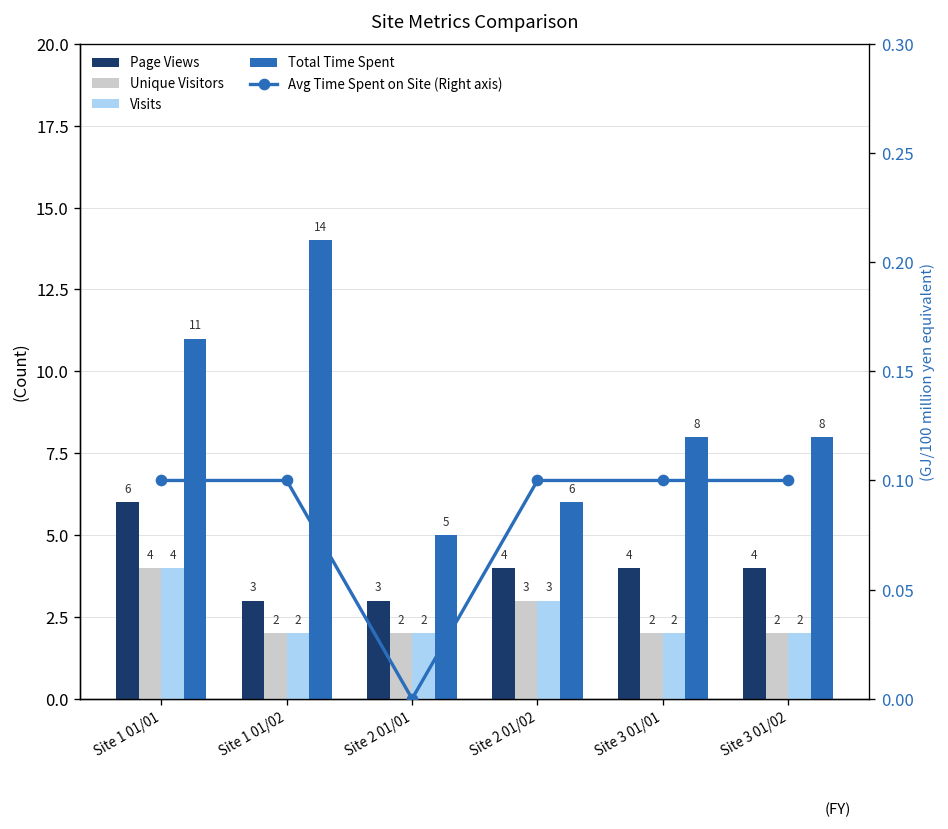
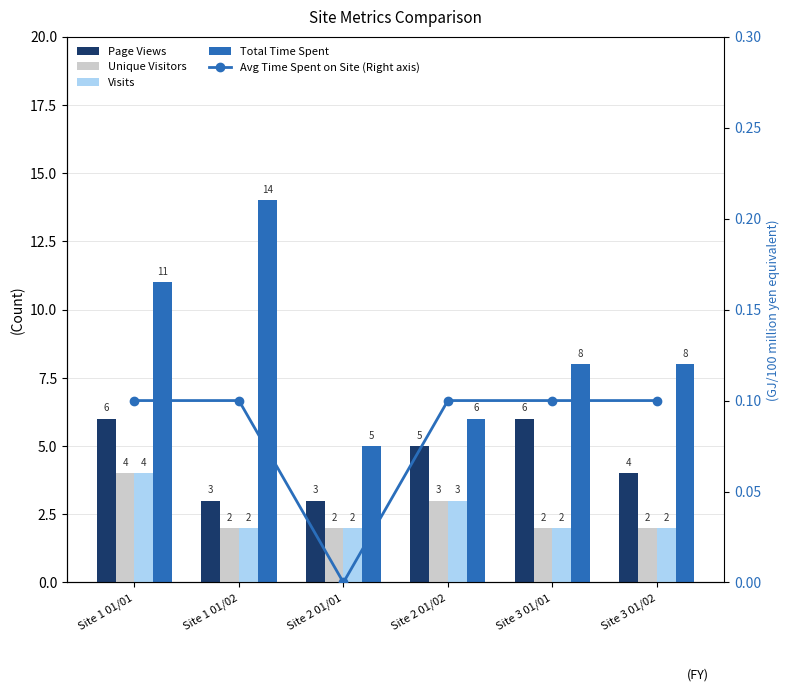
Page Views, Site 2 01/02: 4 -> 5
Page Views, Site 3 01/01: 4 -> 6
